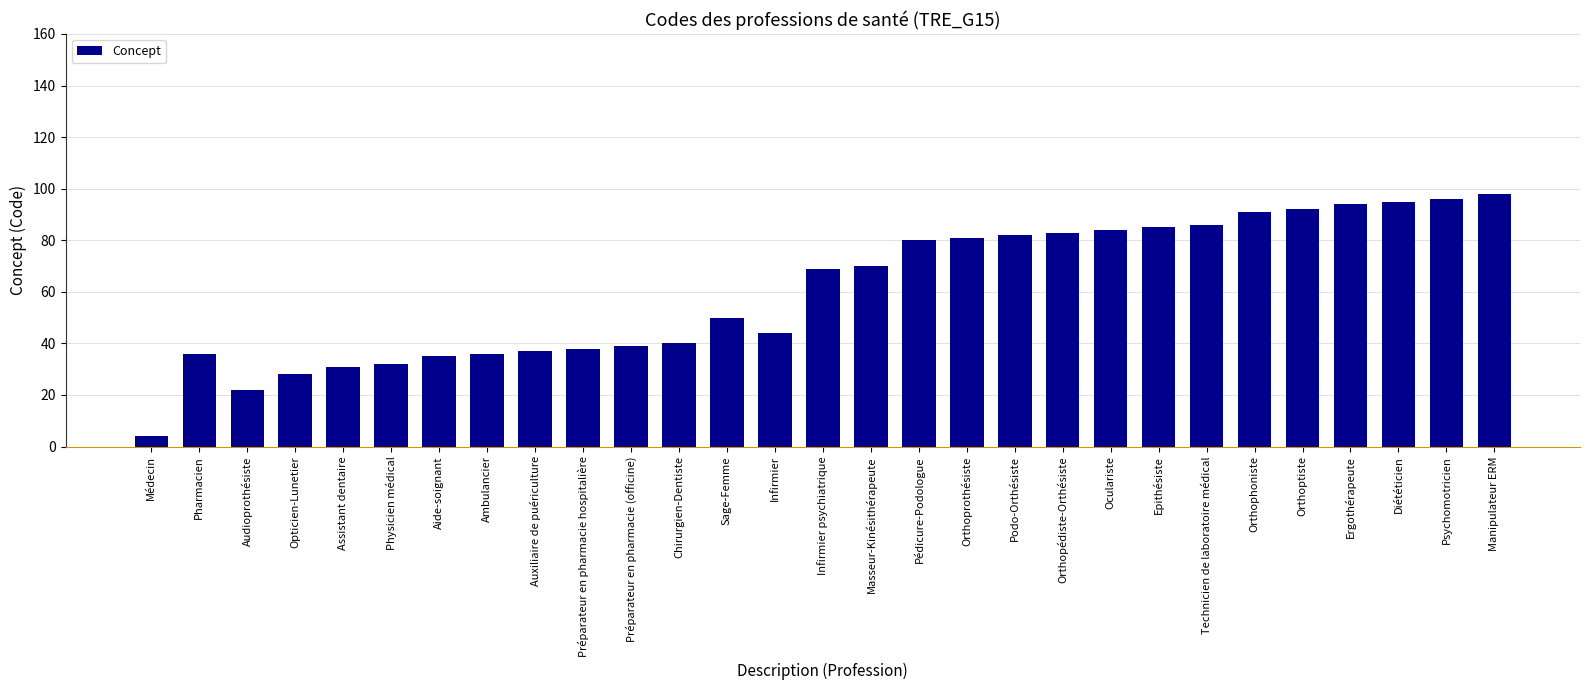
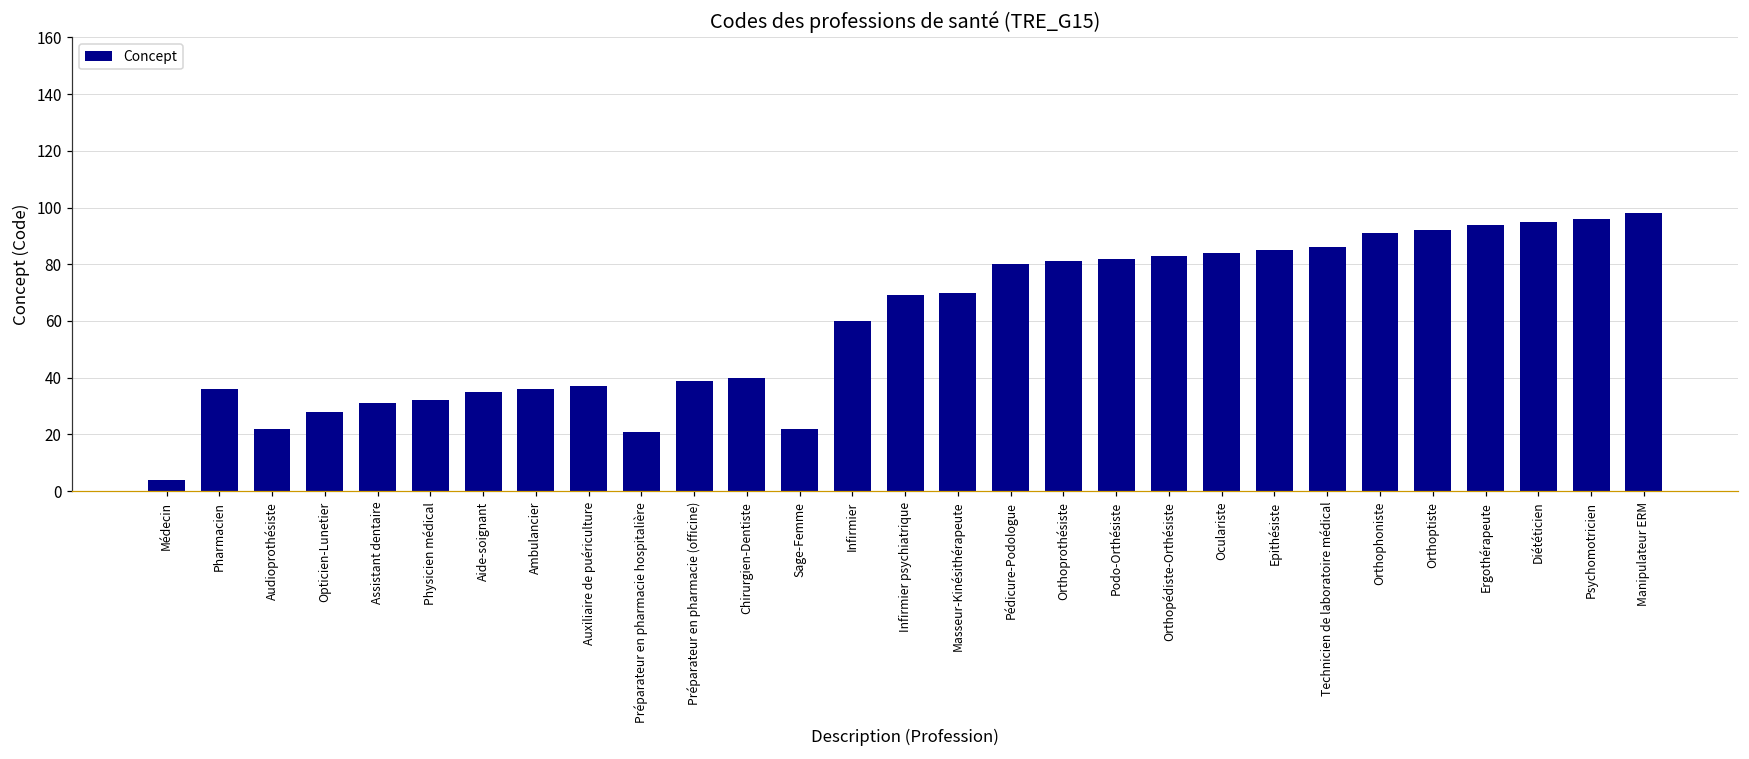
Préparateur en pharmacie hospitalière: 38 -> 21
Sage-Femme: 50 -> 22
Infirmier: 44 -> 60
